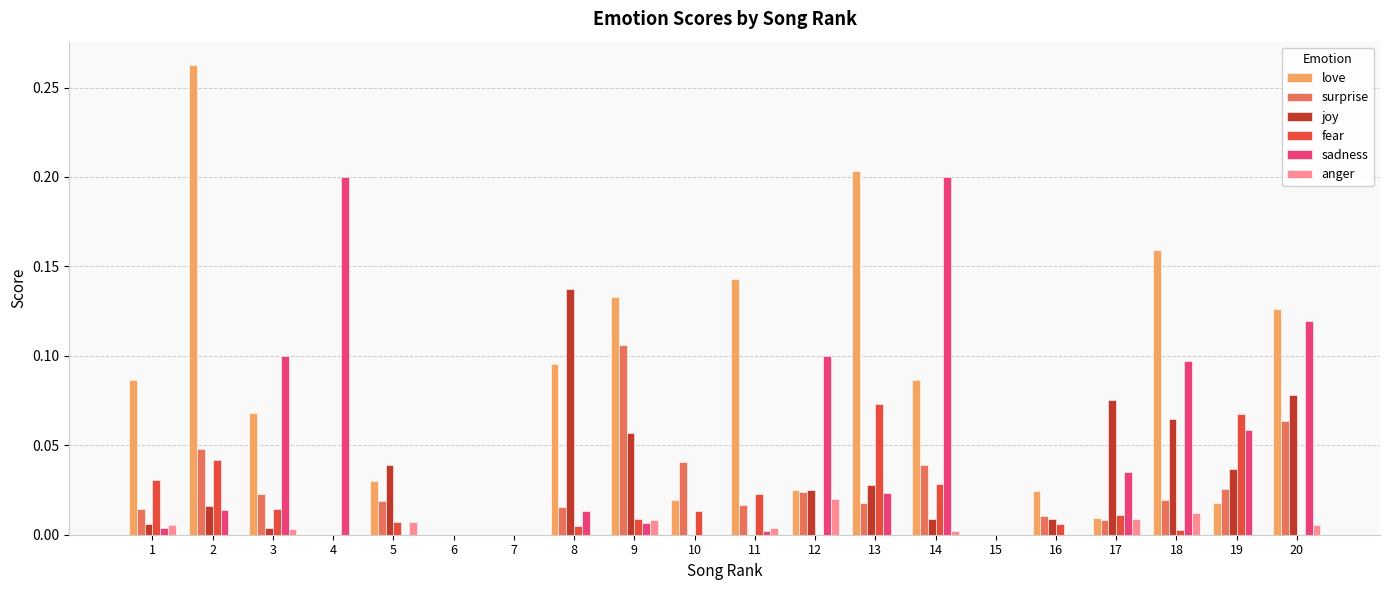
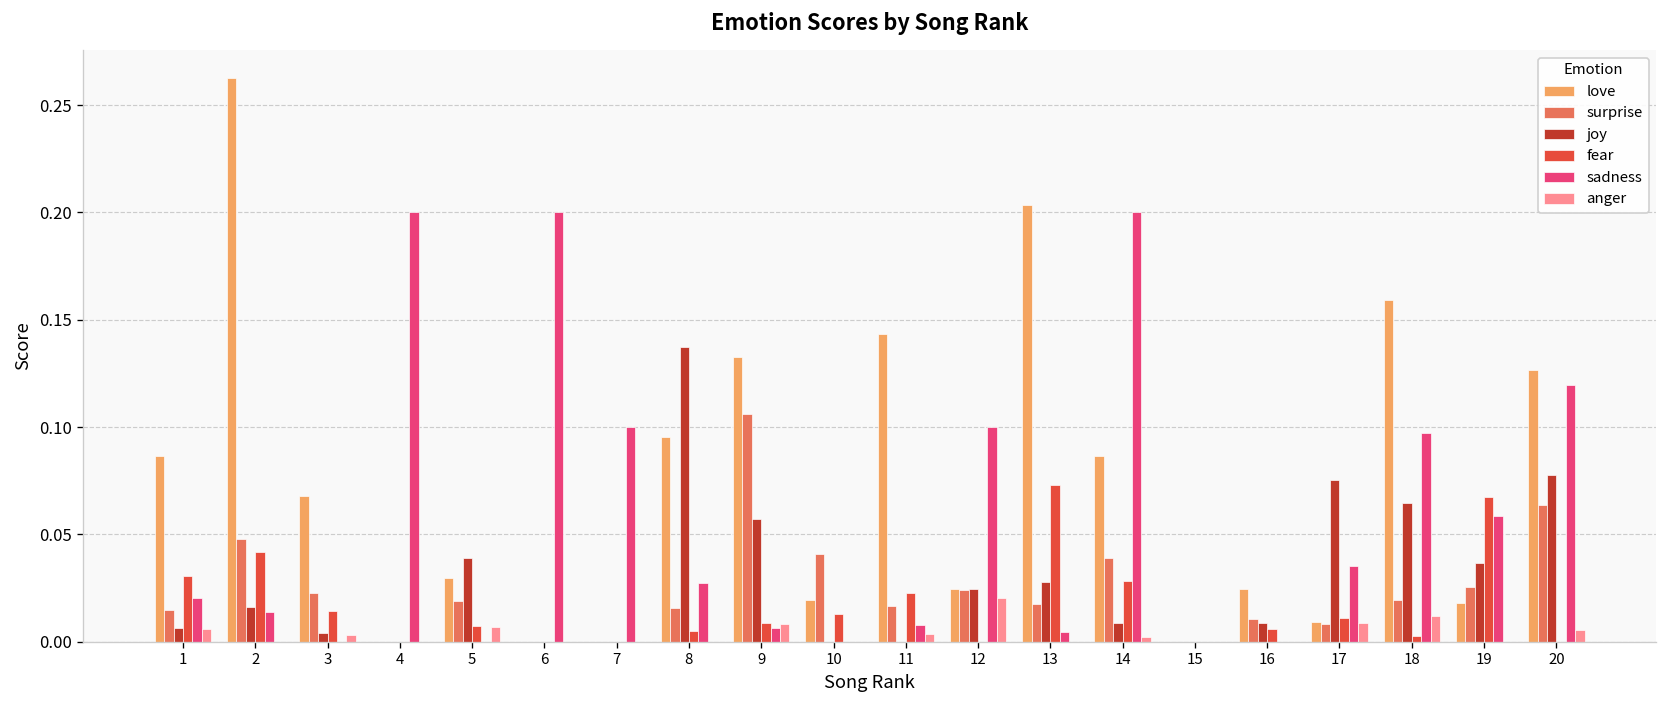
sadness, 1: 0.004 -> 0.020
sadness, 3: 0.1 -> 0.0
sadness, 6: 0.0 -> 0.2
sadness, 7: 0.0 -> 0.1
sadness, 8: 0.013 -> 0.027
sadness, 11: 0.002 -> 0.008
sadness, 13: 0.023 -> 0.004
